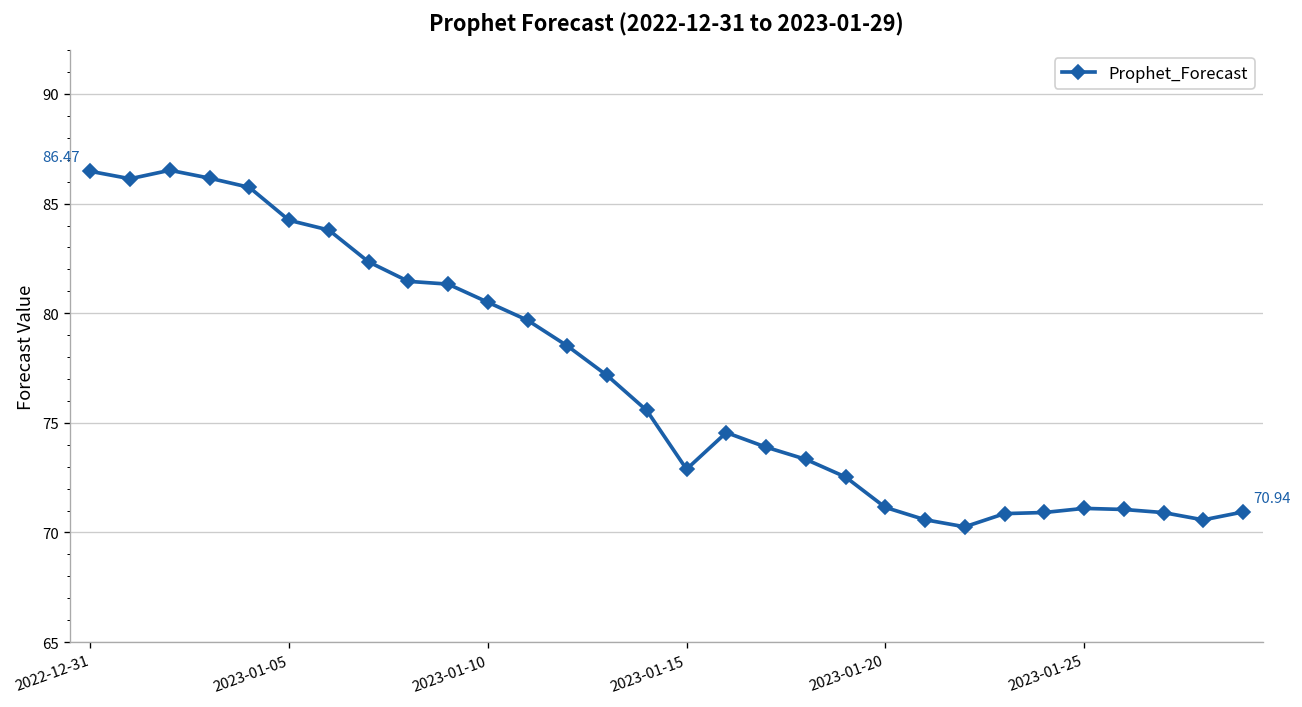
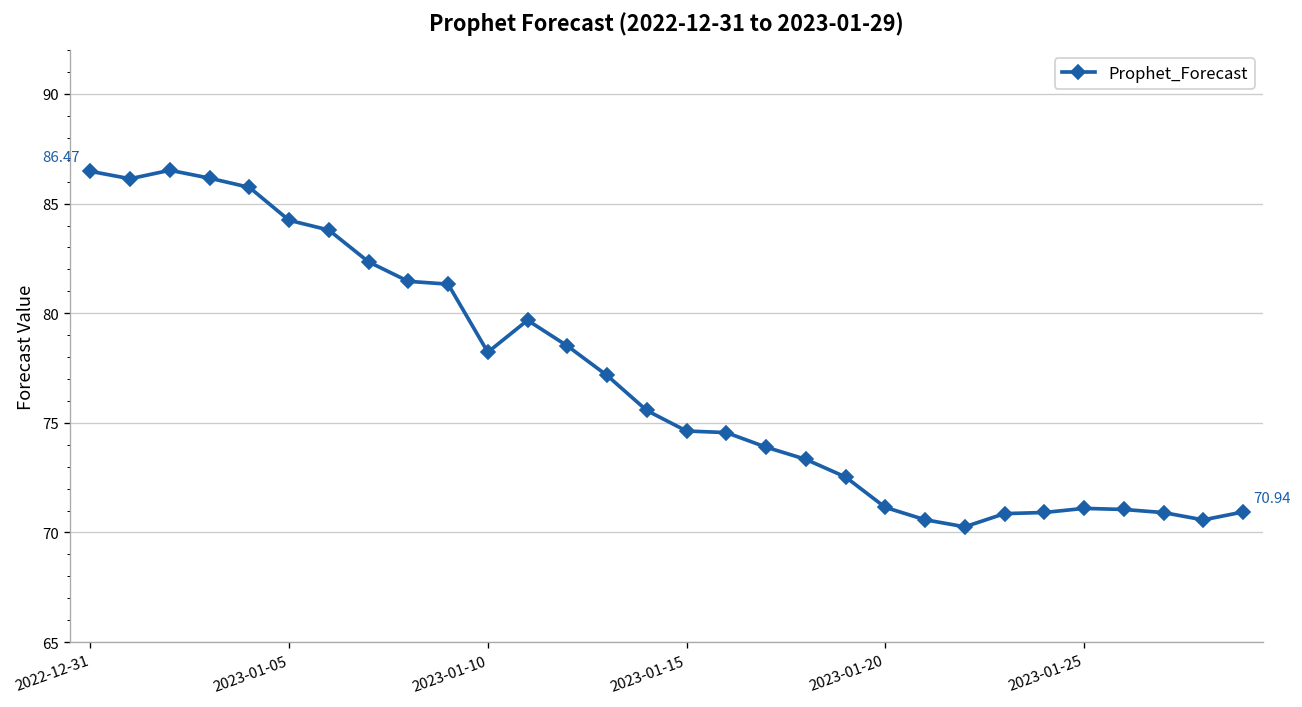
2023-01-10: 80.5 -> 78.2
2023-01-15: 72.9 -> 74.6
